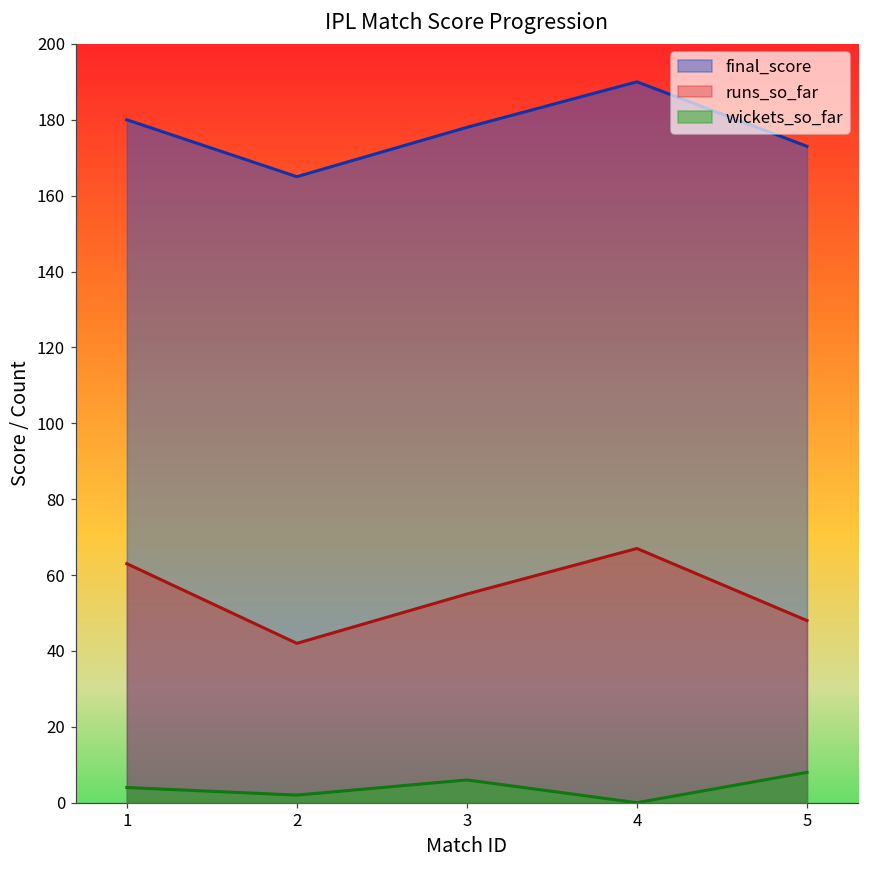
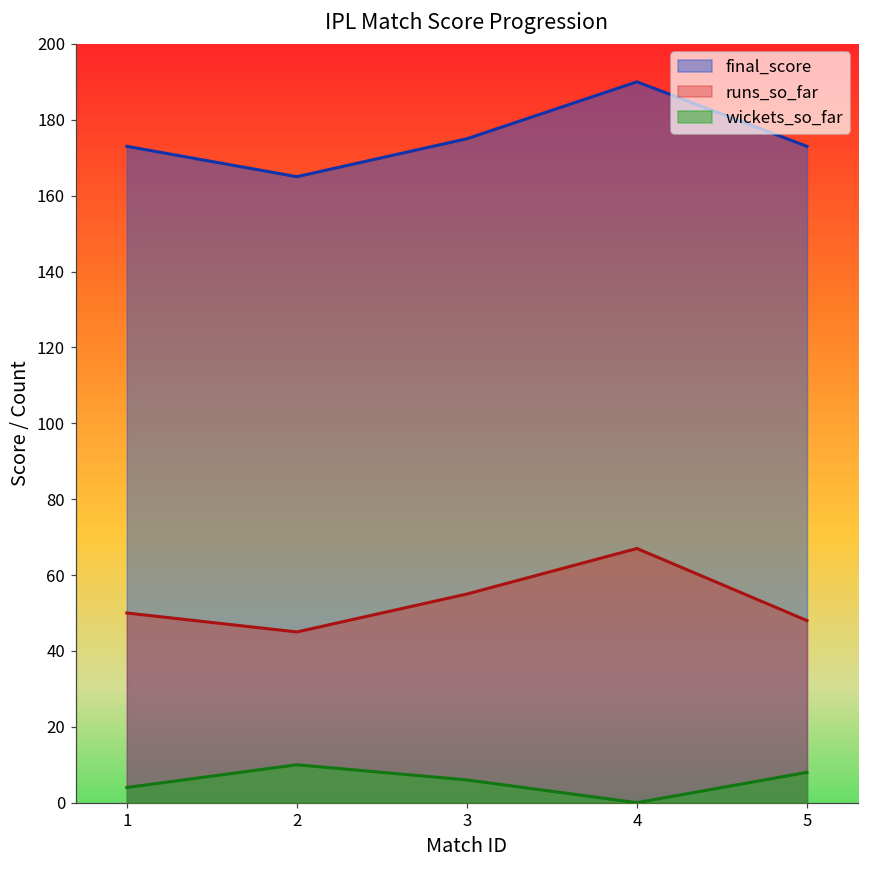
final_score, 1: 180 -> 173
runs_so_far, 1: 63 -> 50
runs_so_far, 2: 42 -> 45
wickets_so_far, 2: 2 -> 10
final_score, 3: 178 -> 175
